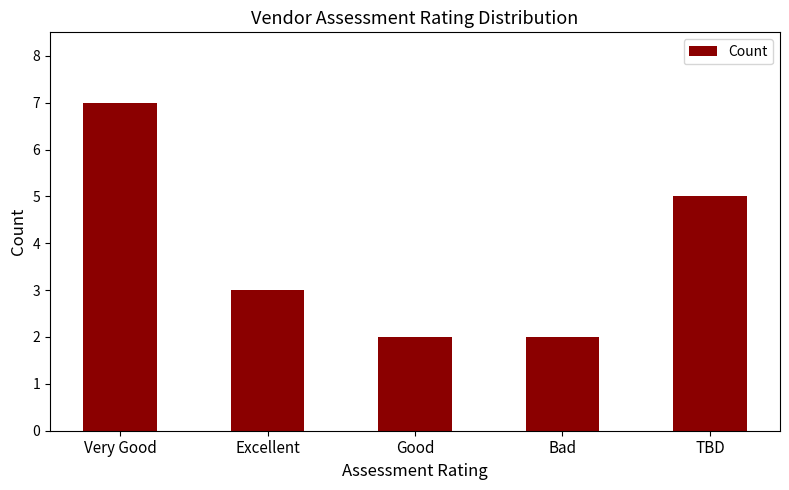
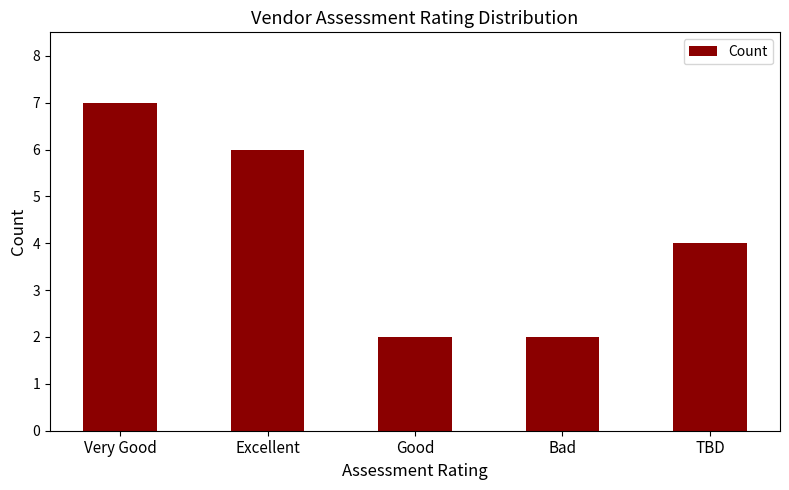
Excellent: 3 -> 6
TBD: 5 -> 4
